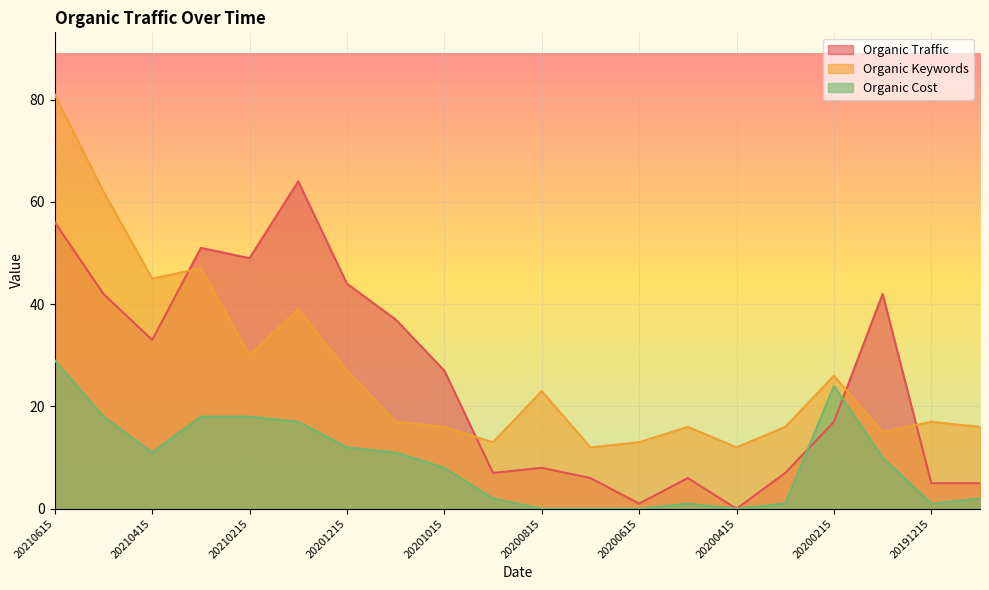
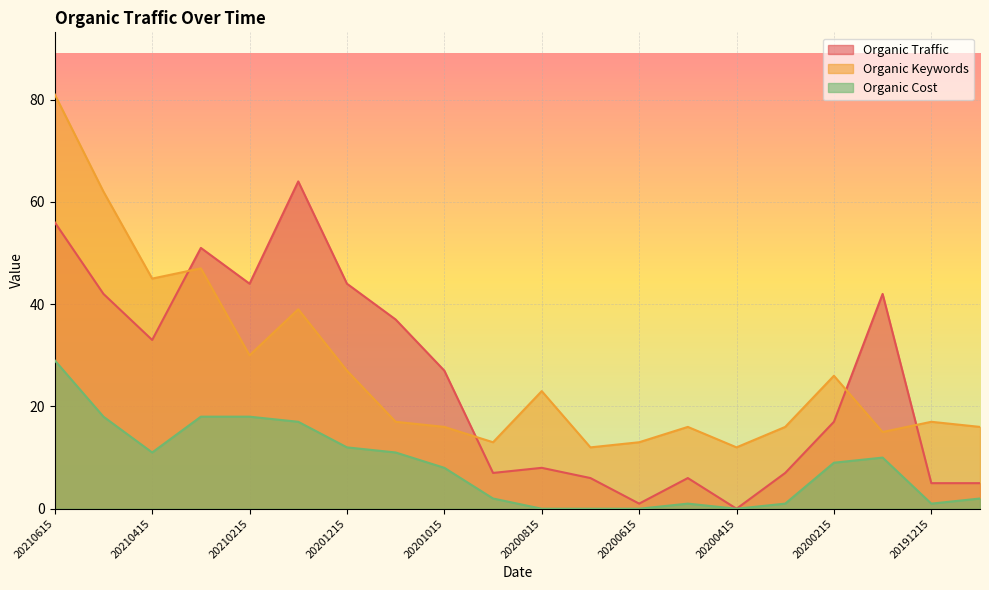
Organic Traffic, 20210215: 49 -> 44
Organic Cost, 20200215: 24 -> 9
